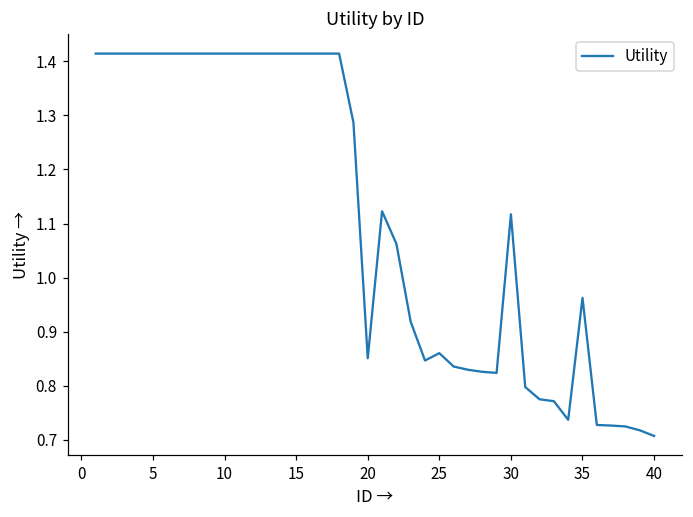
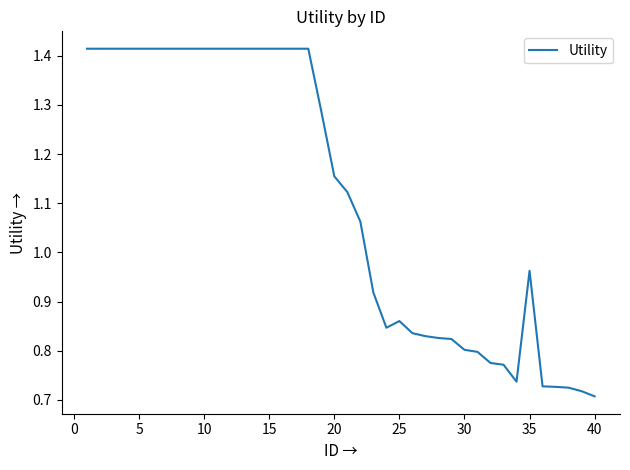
20: 0.85 -> 1.15
30: 1.12 -> 0.80
